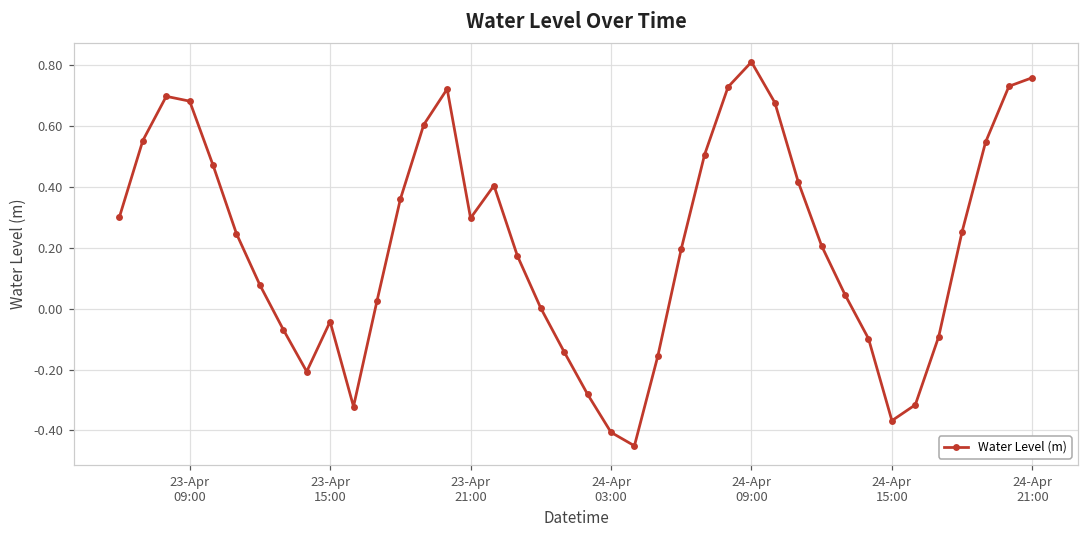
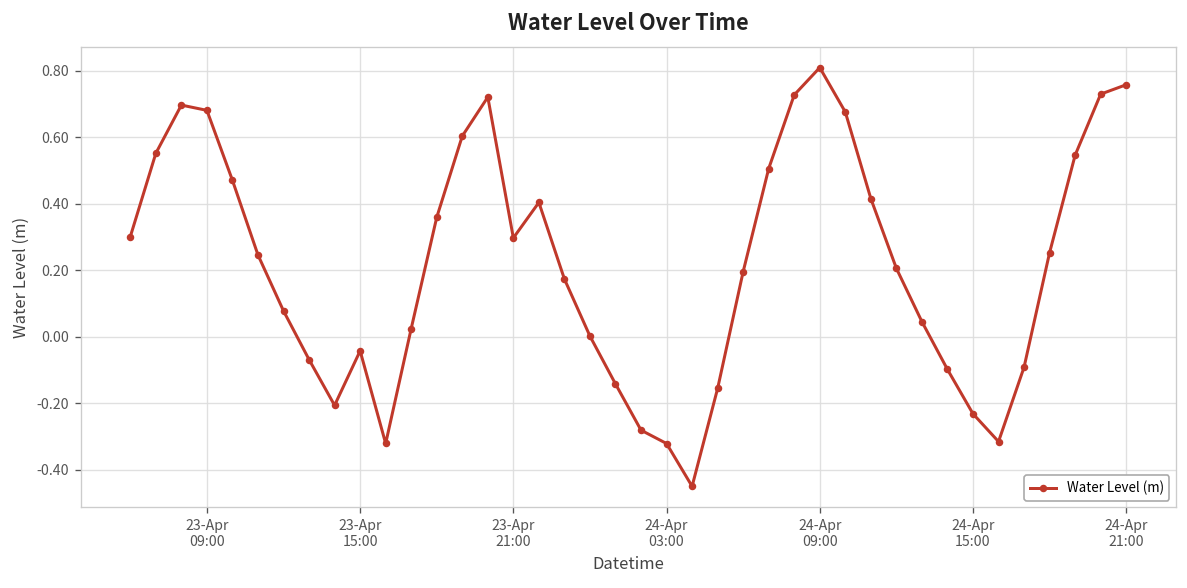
24-Apr 03:00: -0.41 -> -0.32
24-Apr 15:00: -0.37 -> -0.23
